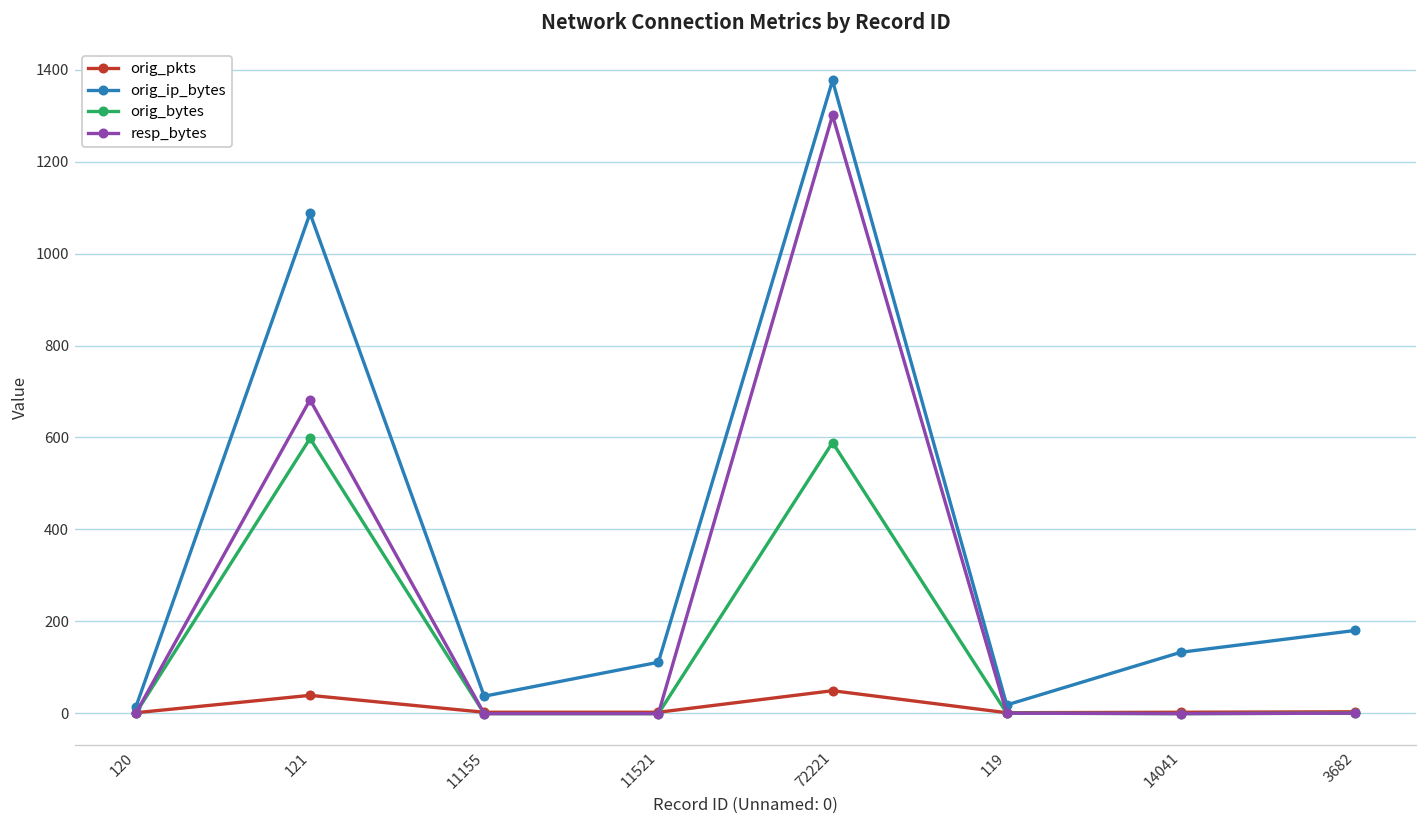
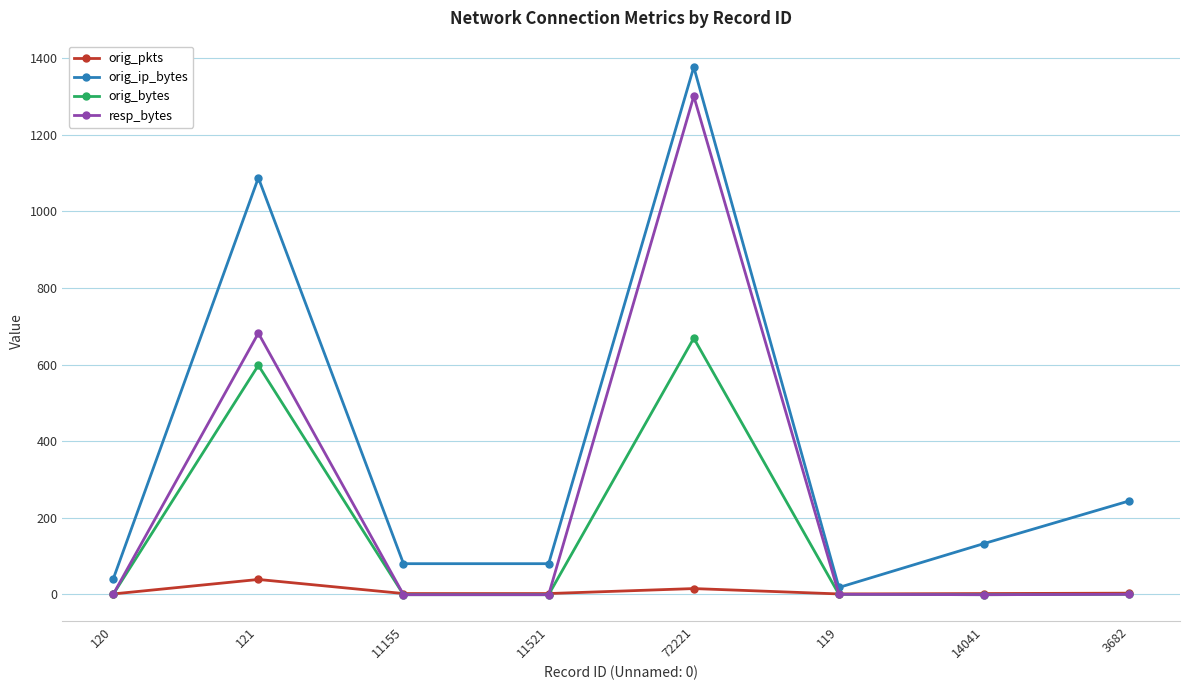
orig_ip_bytes, 120: 10 -> 40
orig_ip_bytes, 11155: 40 -> 80
orig_ip_bytes, 11521: 110 -> 80
orig_pkts, 72221: 50 -> 20
orig_bytes, 72221: 590 -> 670
orig_ip_bytes, 3682: 180 -> 240
